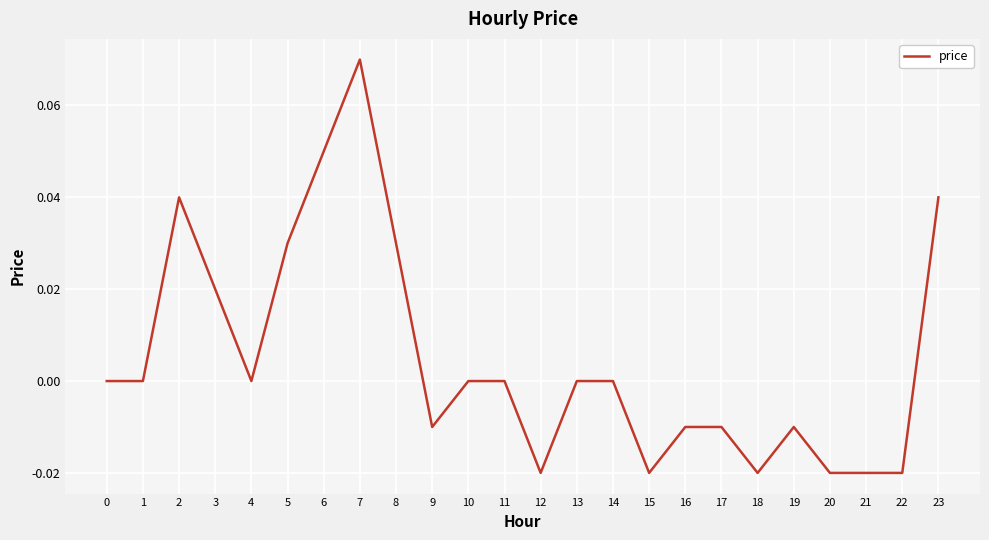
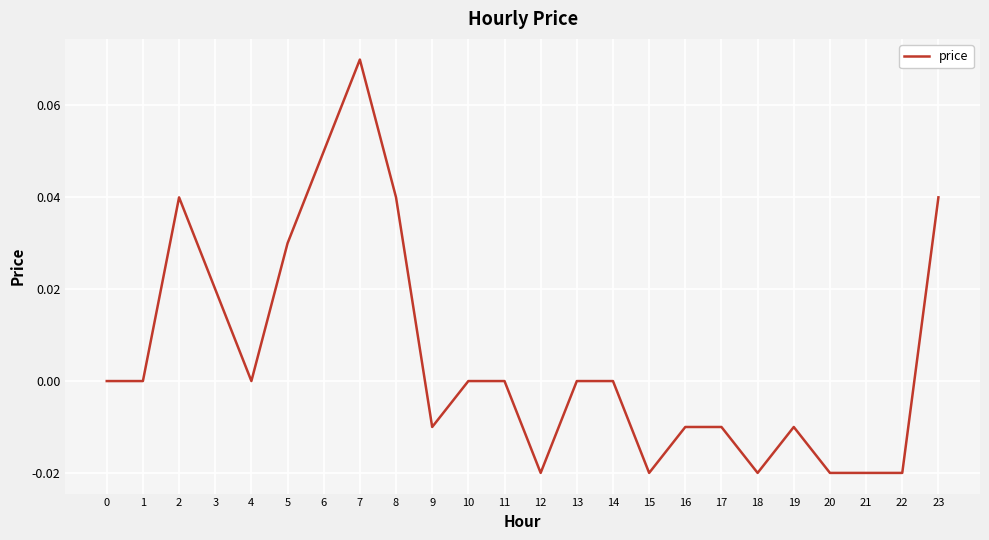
8: 0.03 -> 0.04
